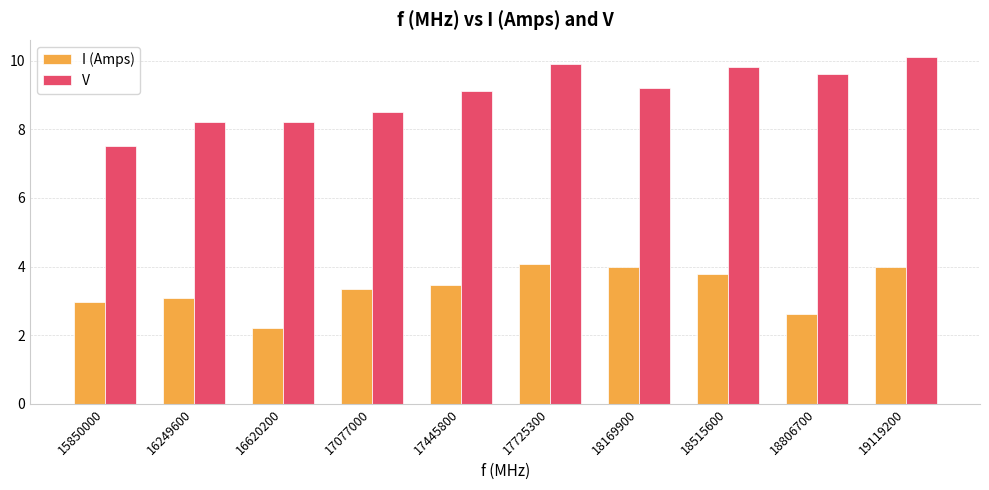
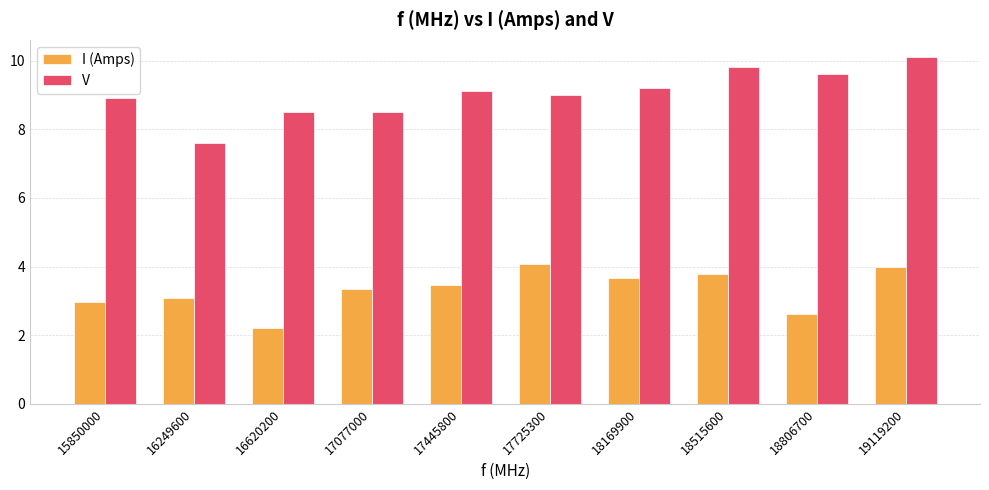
V, 15850000: 7.5 -> 8.9
V, 16249600: 8.2 -> 7.6
V, 16620200: 8.2 -> 8.5
V, 17725300: 9.9 -> 9.0
I (Amps), 18169900: 4.0 -> 3.7
